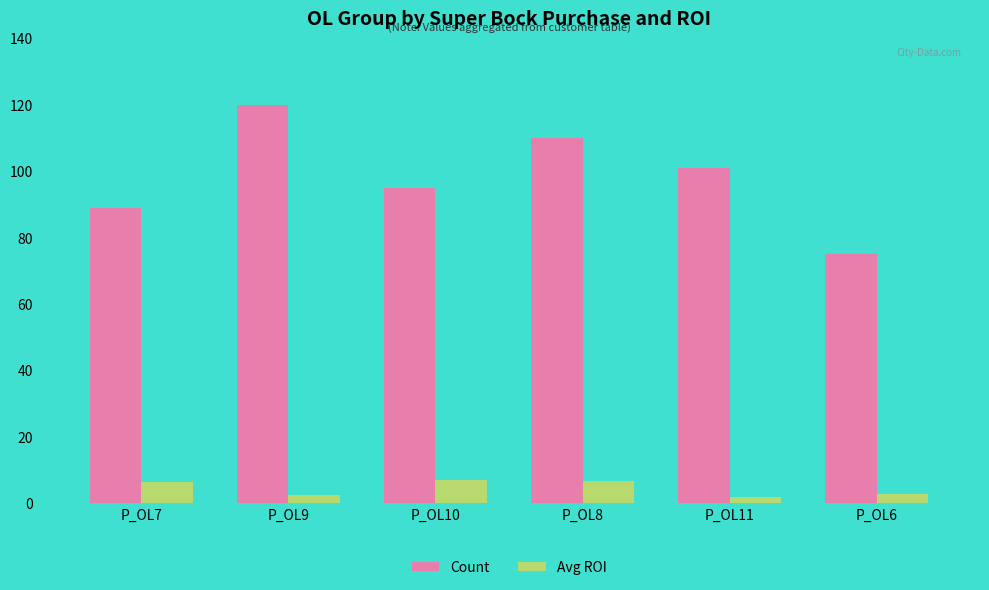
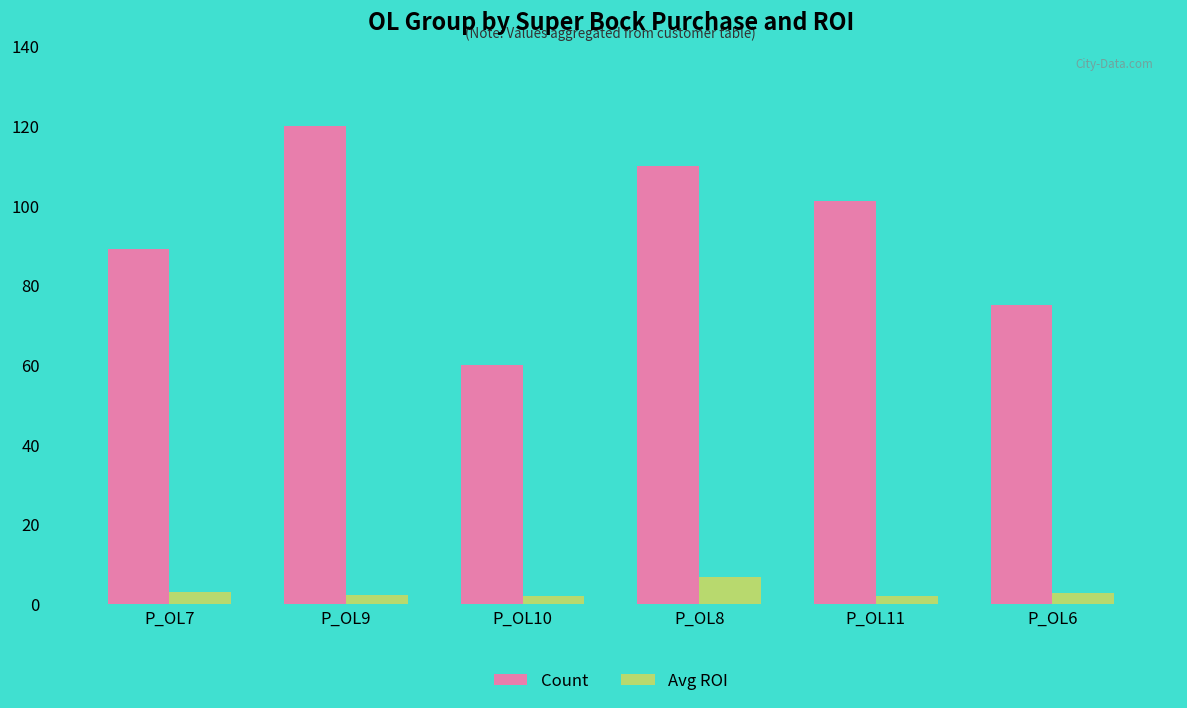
Avg ROI, P_OL7: 6 -> 3
Count, P_OL10: 95 -> 60
Avg ROI, P_OL10: 7 -> 2
